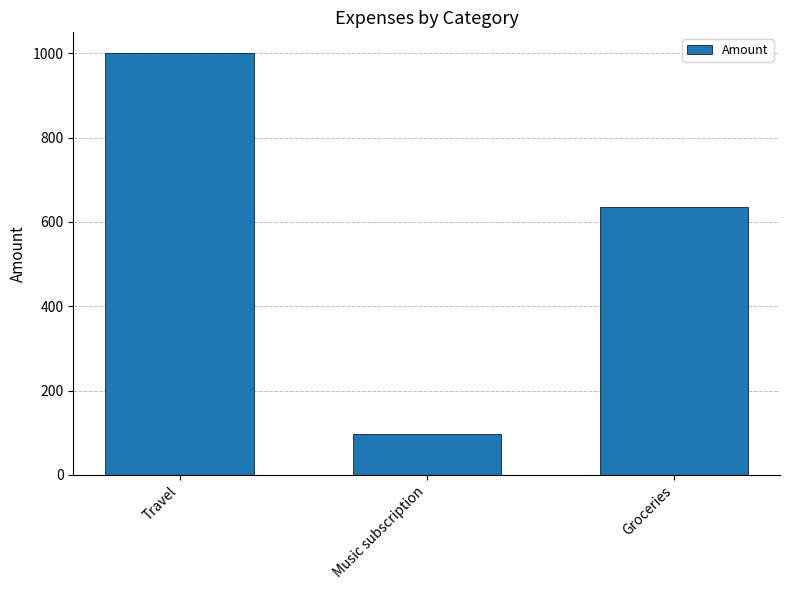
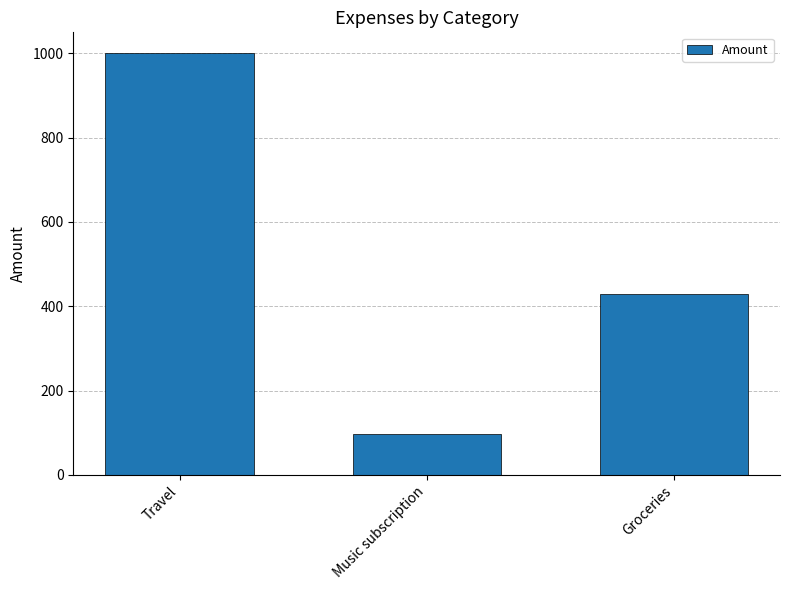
Groceries: 640 -> 430
